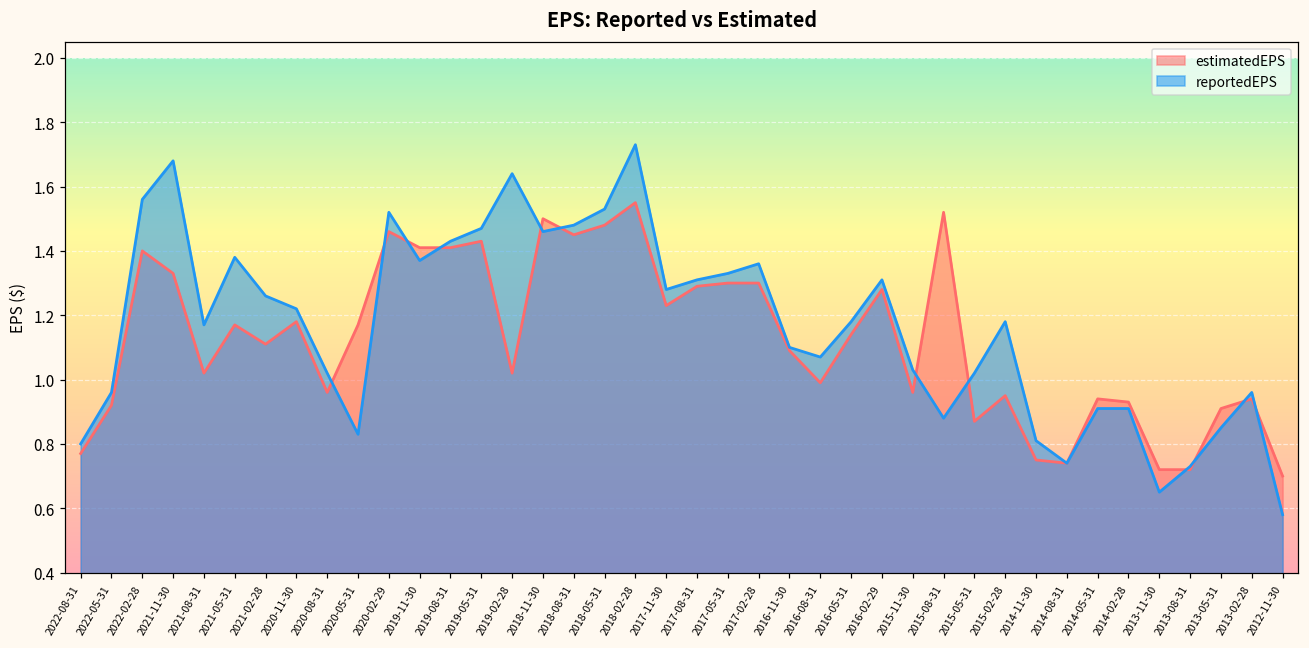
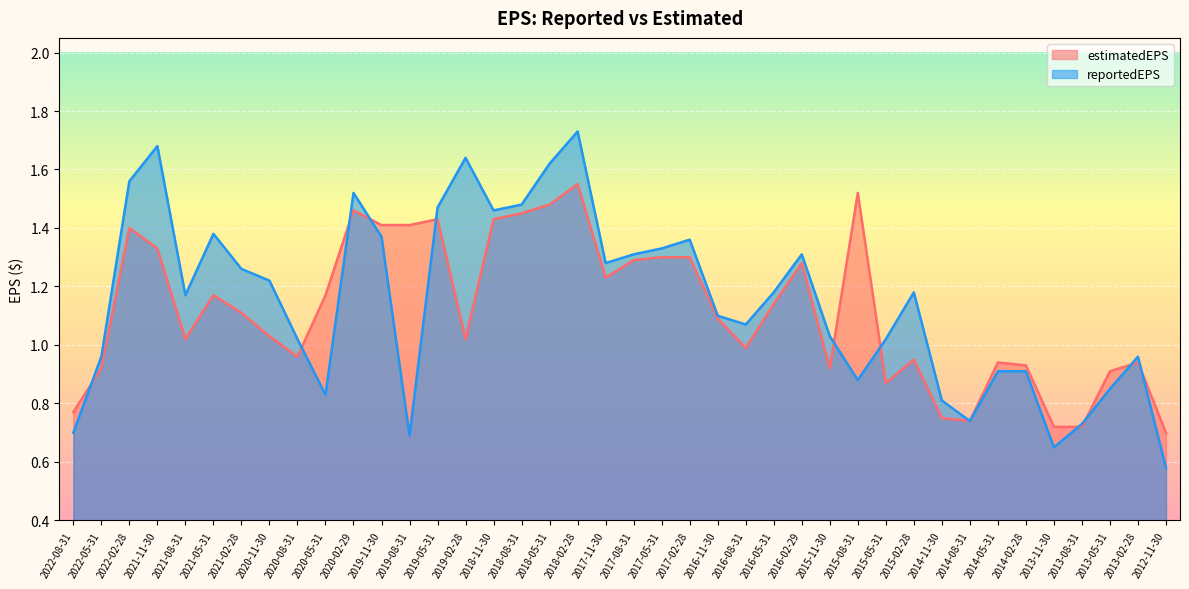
reportedEPS, 2022-08-31: 0.8 -> 0.7
estimatedEPS, 2020-11-30: 1.18 -> 1.03
reportedEPS, 2019-08-31: 1.43 -> 0.69
estimatedEPS, 2018-11-30: 1.50 -> 1.43
reportedEPS, 2018-05-31: 1.53 -> 1.62
estimatedEPS, 2015-11-30: 0.96 -> 0.92
